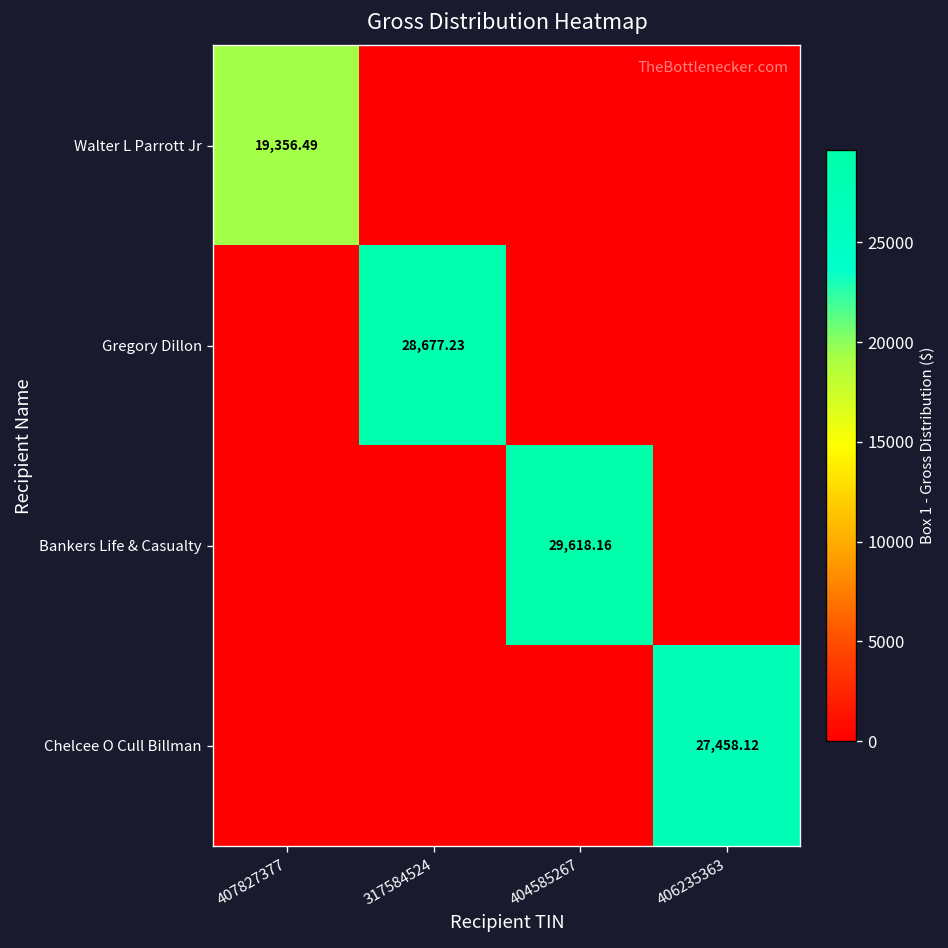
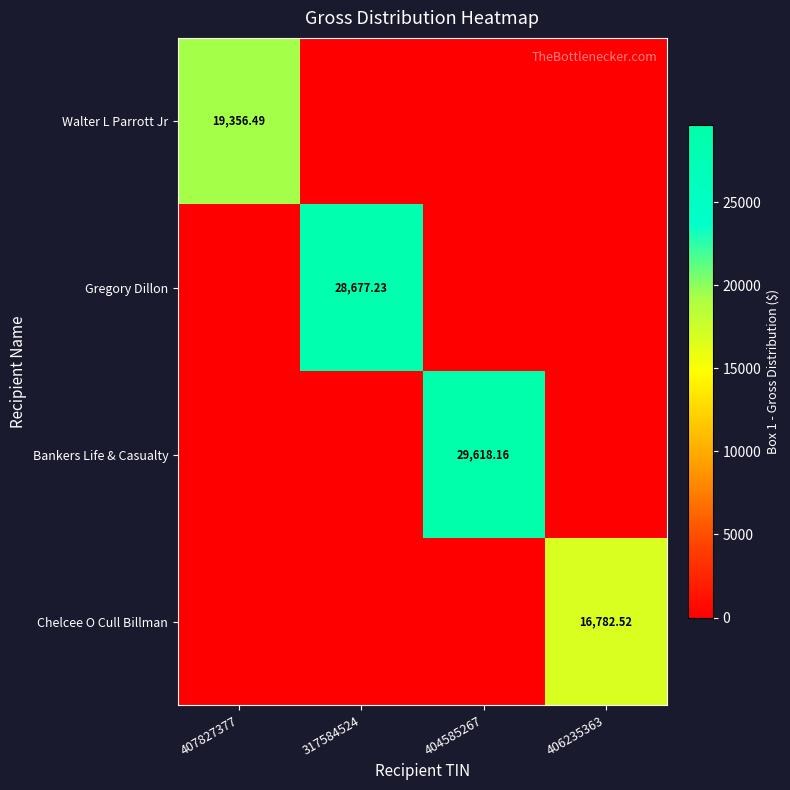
Chelcee O Cull Billman, 406235363: 27,458.12 -> 16,782.52
